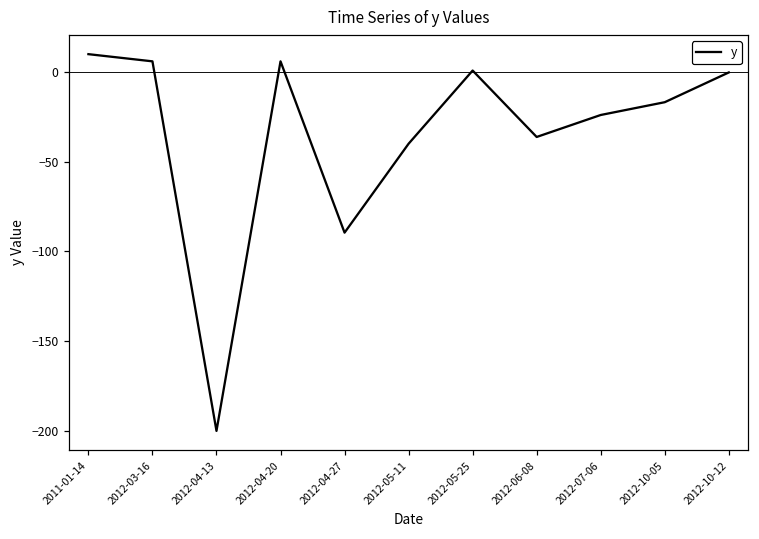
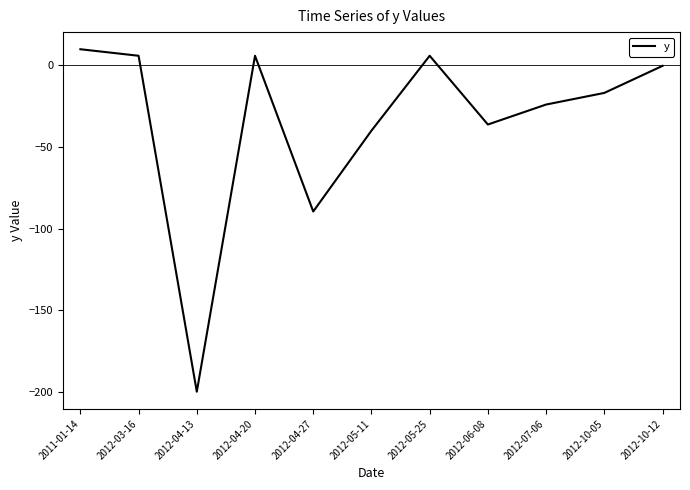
2012-05-25: 1 -> 6
